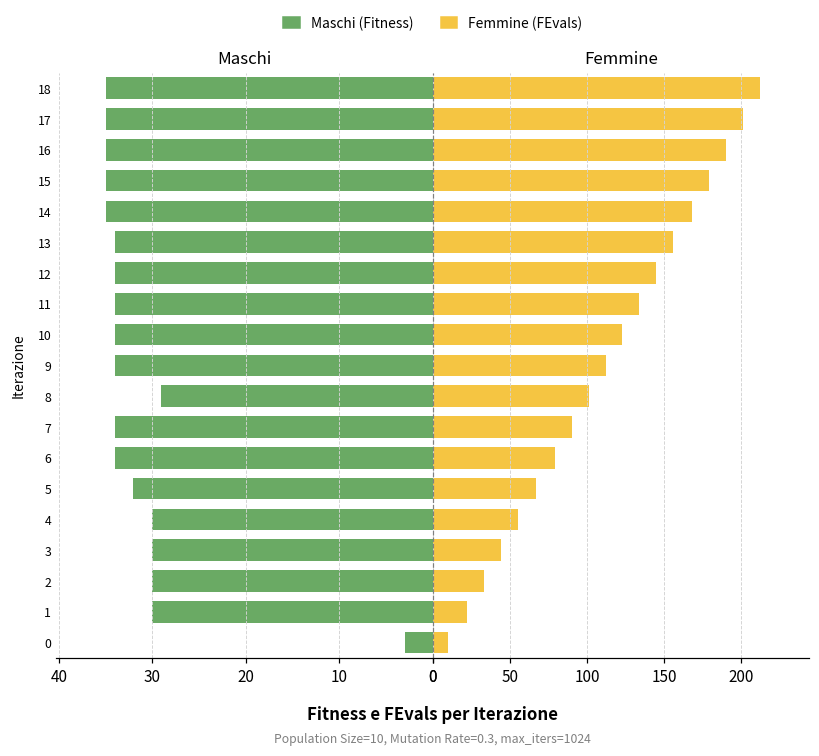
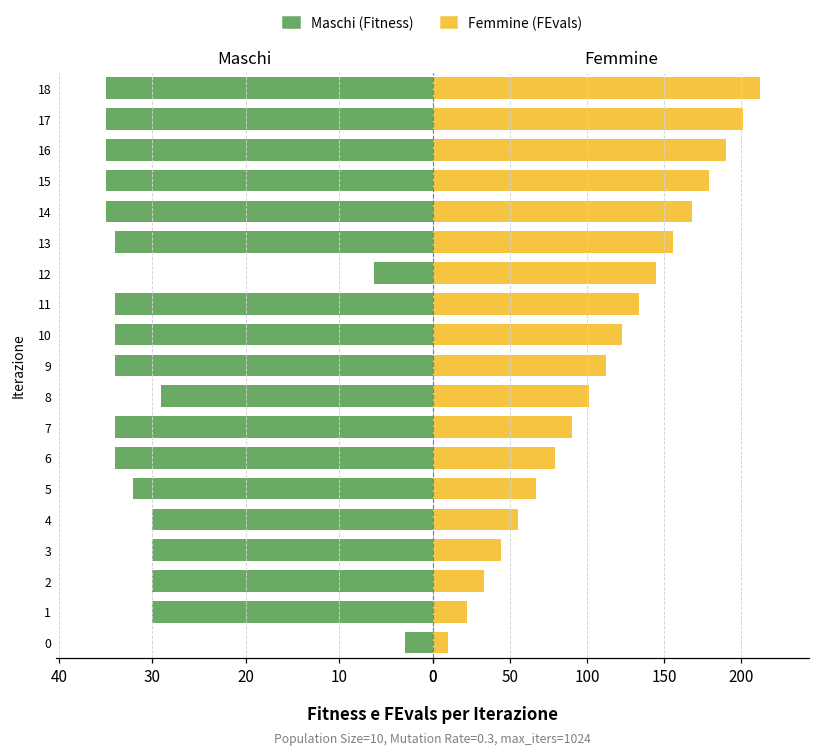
Maschi, 12: 34 -> 6
